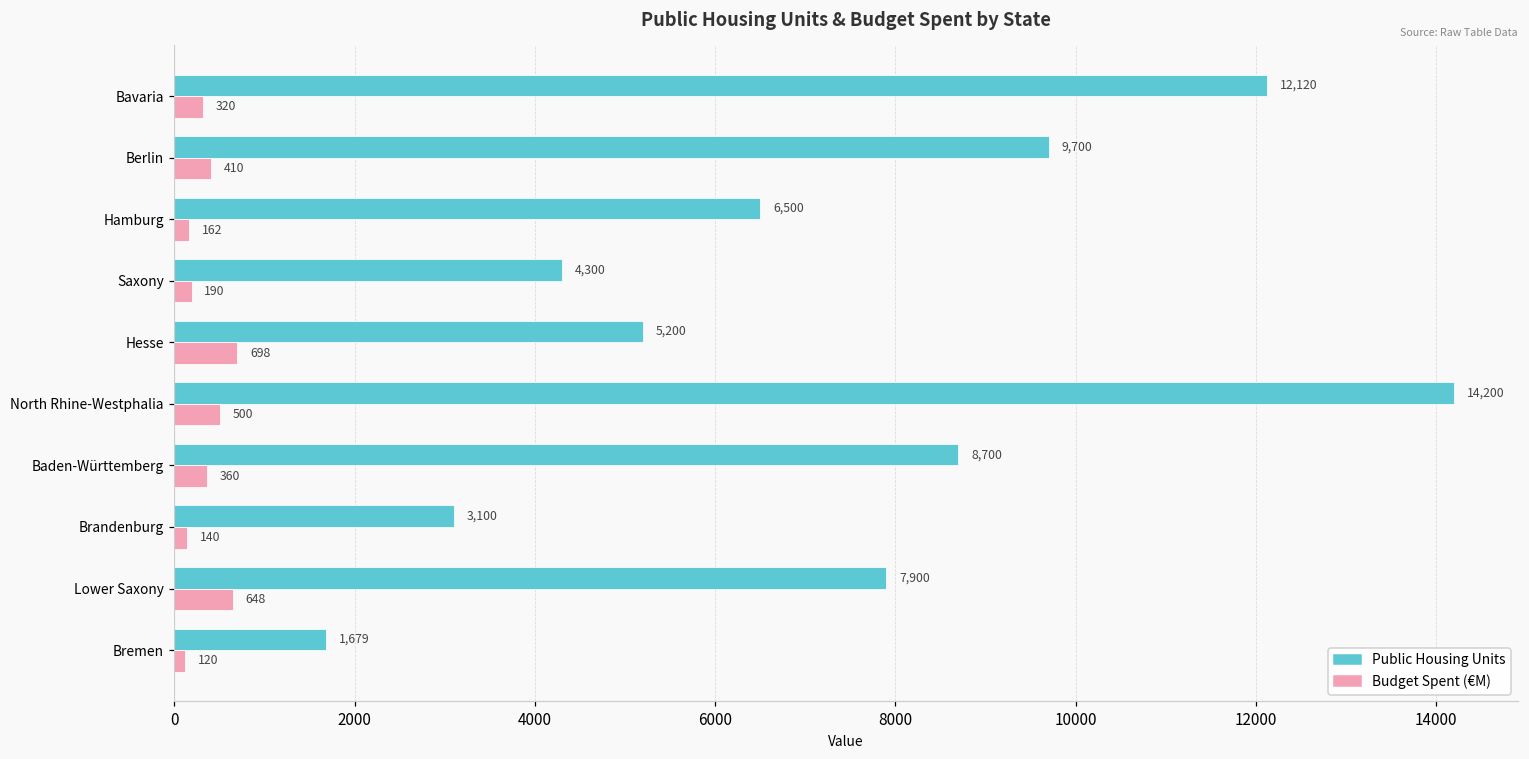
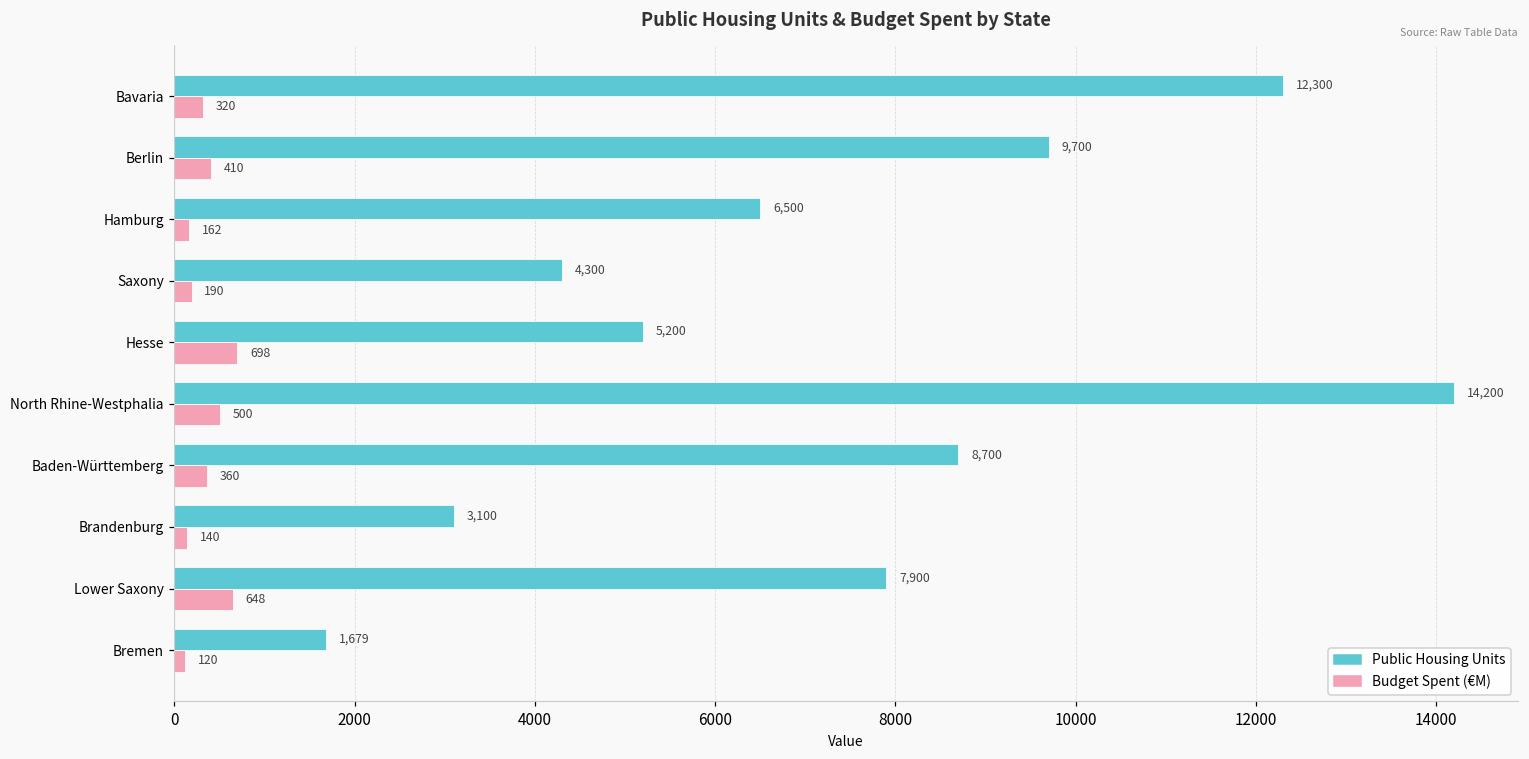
Public Housing Units, Bavaria: 12,120 -> 12,300
